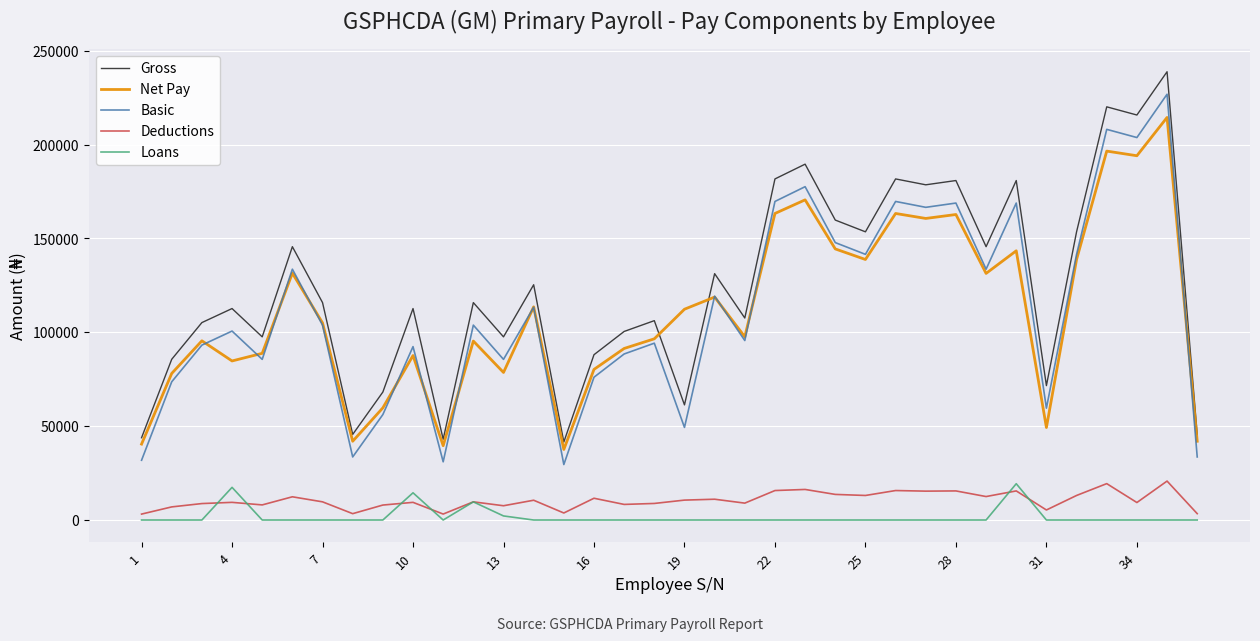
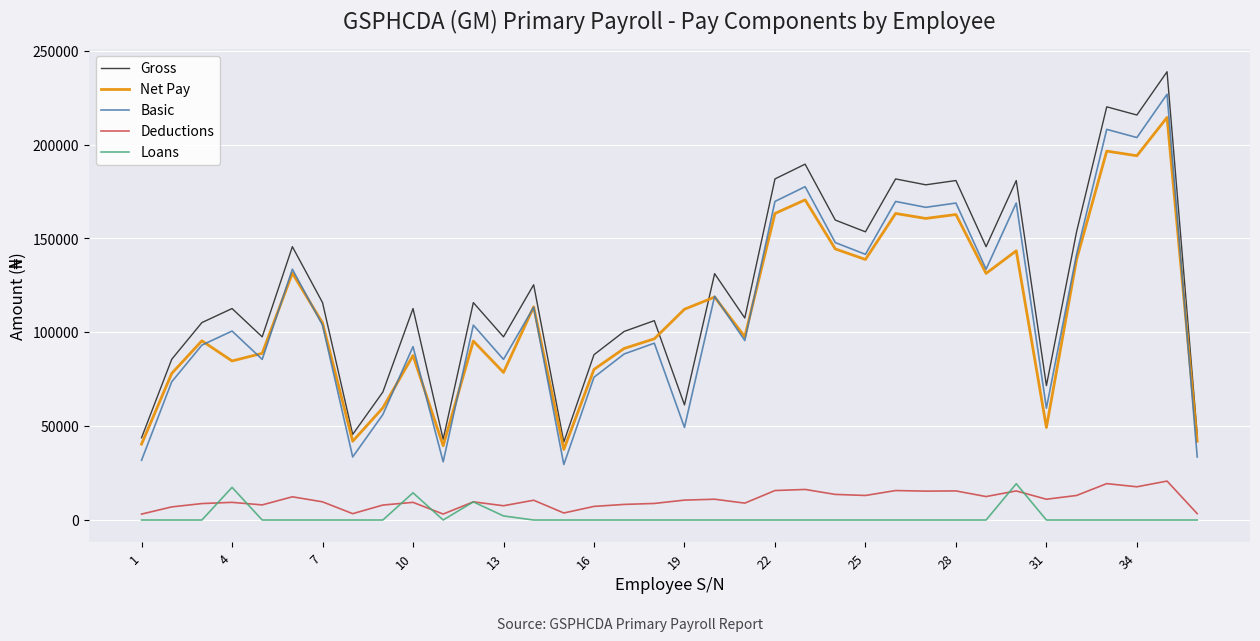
Deductions, 16: 12000 -> 7000
Deductions, 31: 5000 -> 11000
Deductions, 34: 9000 -> 18000
